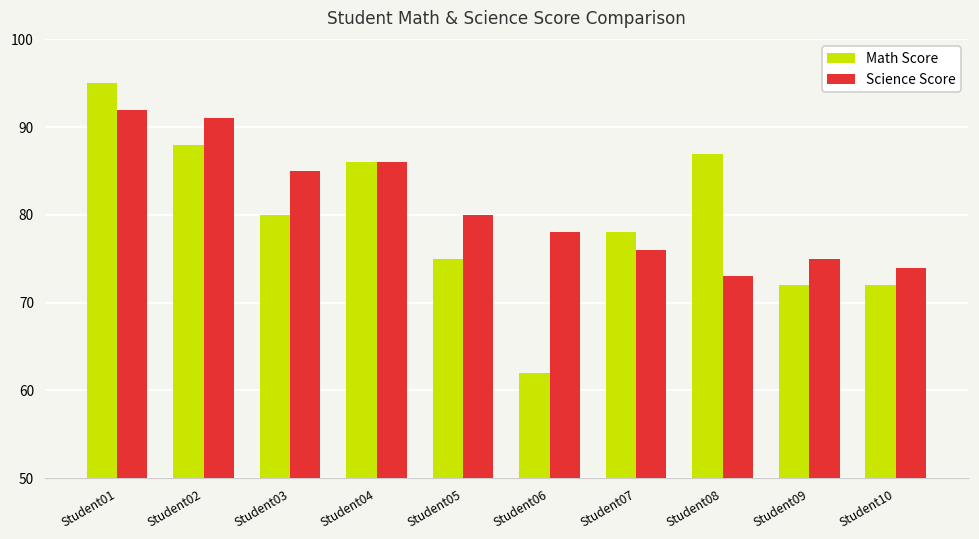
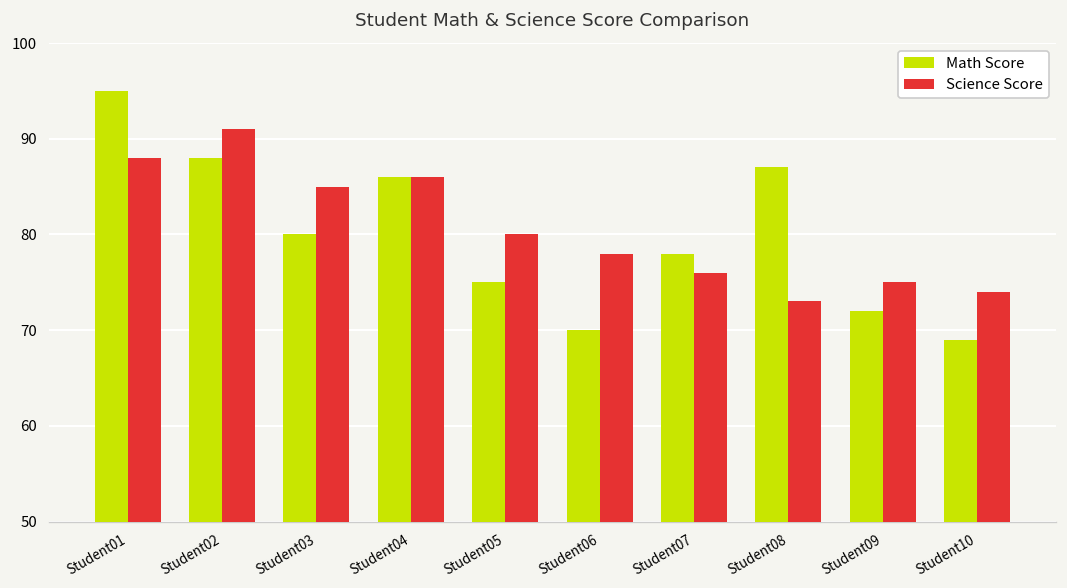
Science Score, Student01: 92 -> 88
Math Score, Student06: 62 -> 70
Math Score, Student10: 72 -> 69
